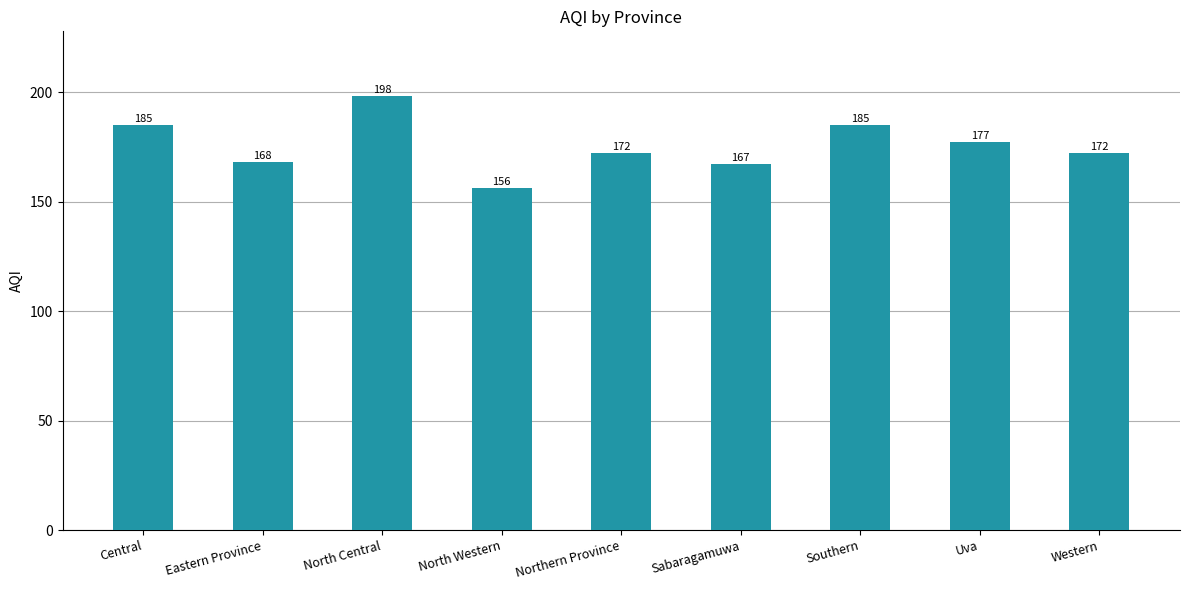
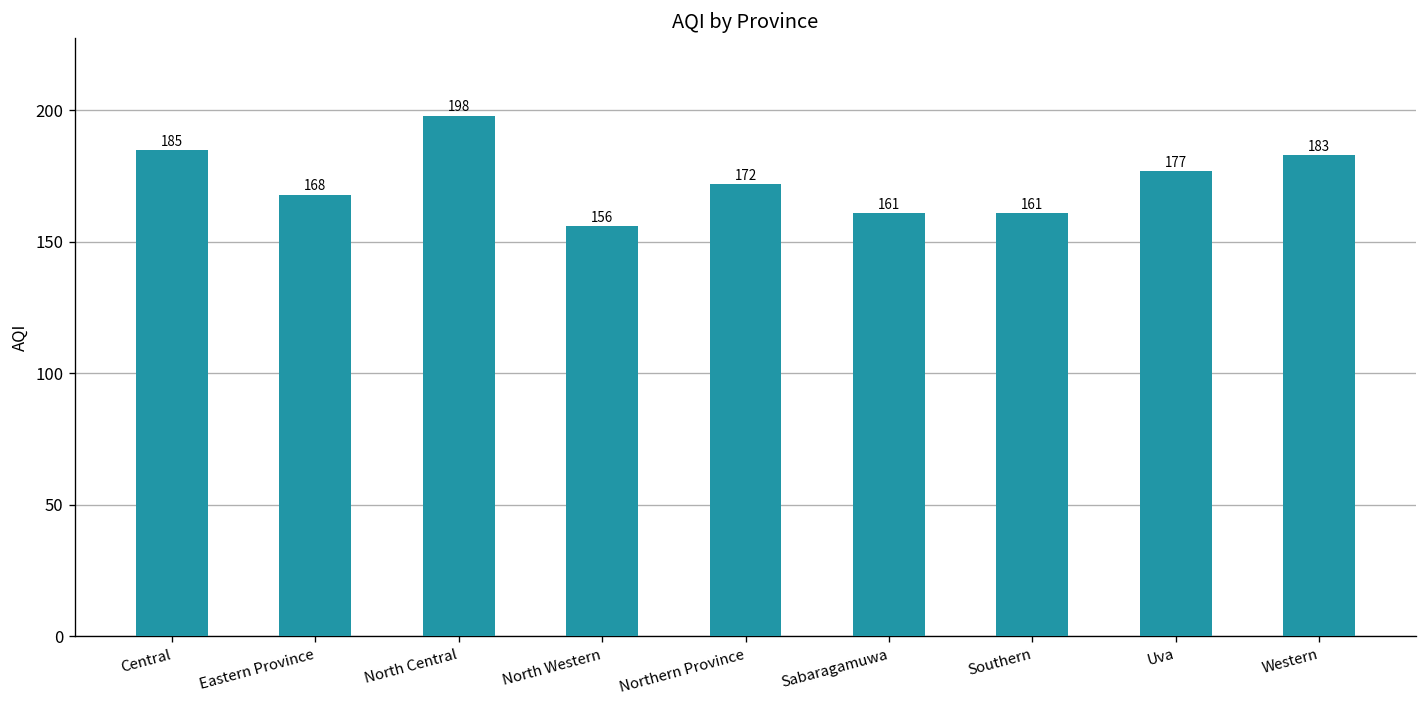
Sabaragamuwa: 167 -> 161
Southern: 185 -> 161
Western: 172 -> 183
